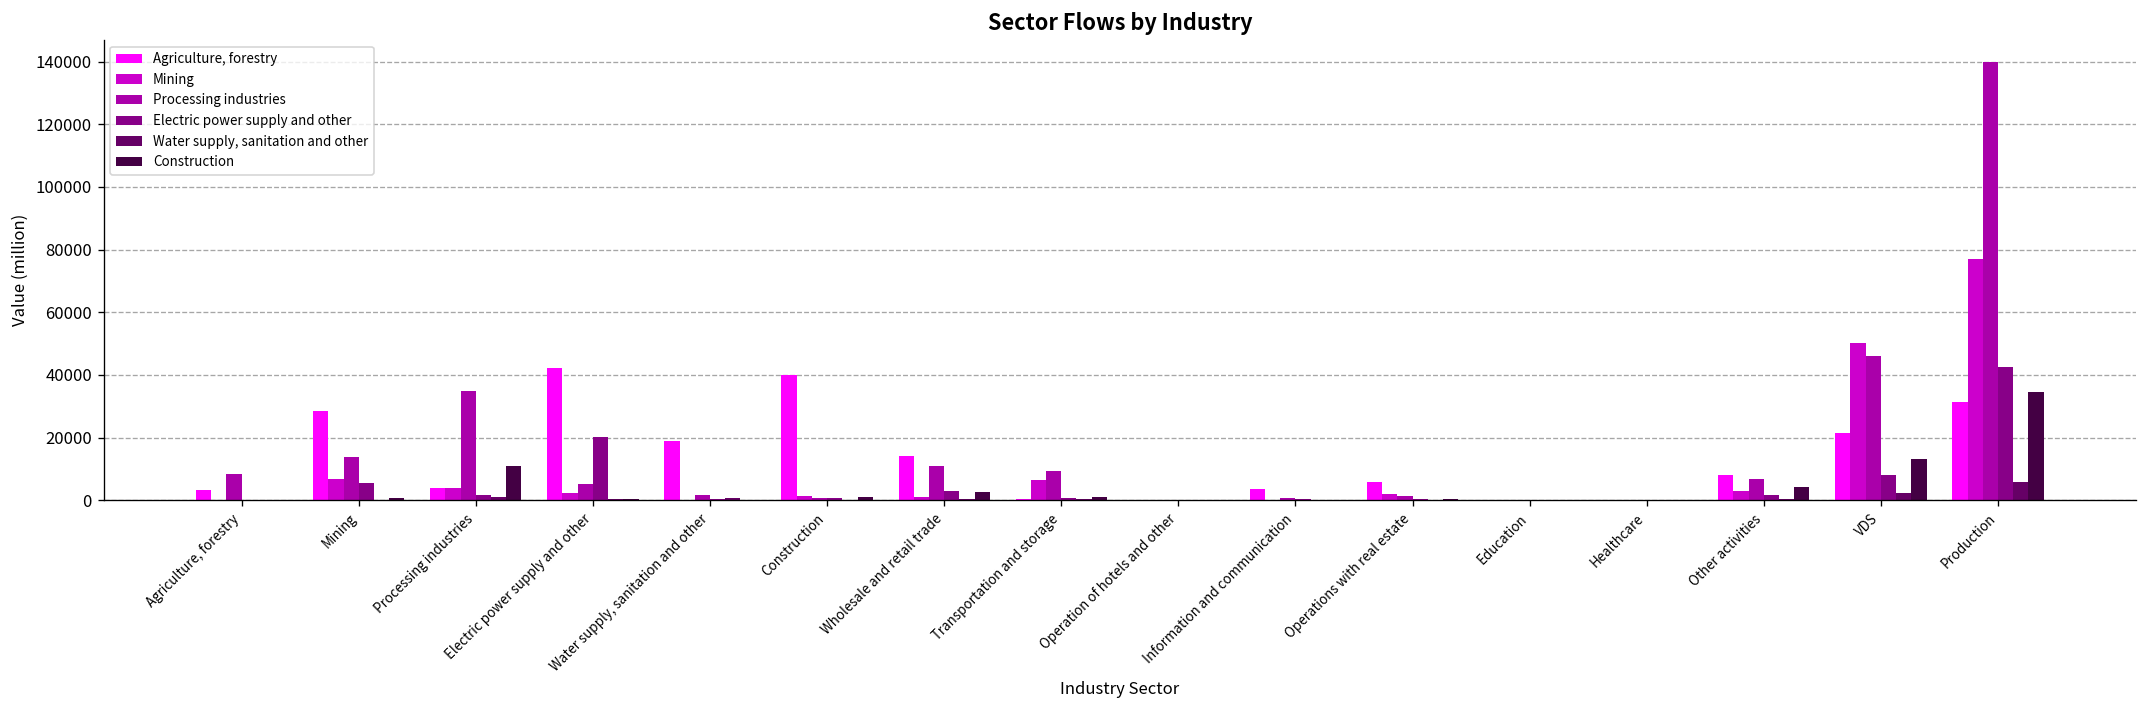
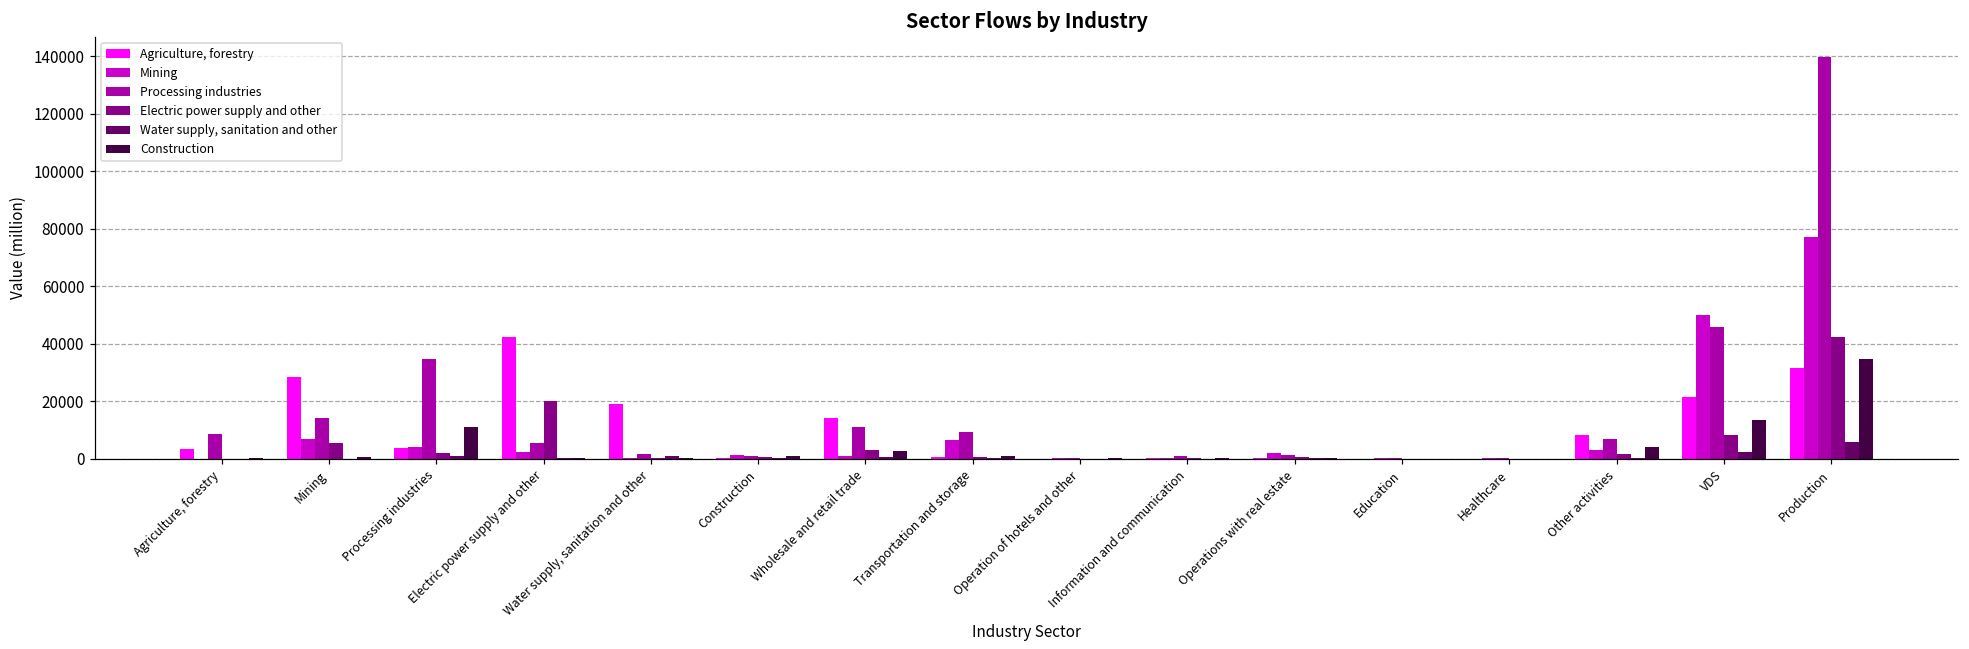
Agriculture, forestry, Construction: 40000 -> 0
Agriculture, forestry, Information and communication: 4000 -> 0
Agriculture, forestry, Operations with real estate: 6000 -> 0
